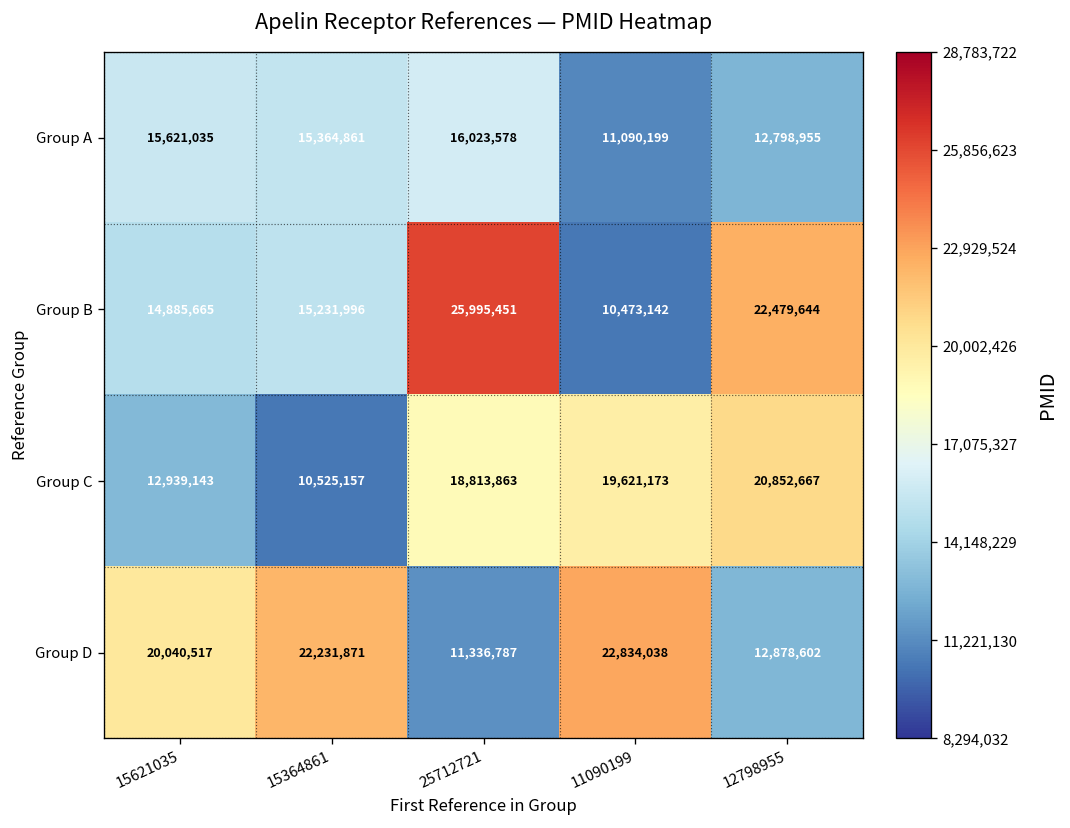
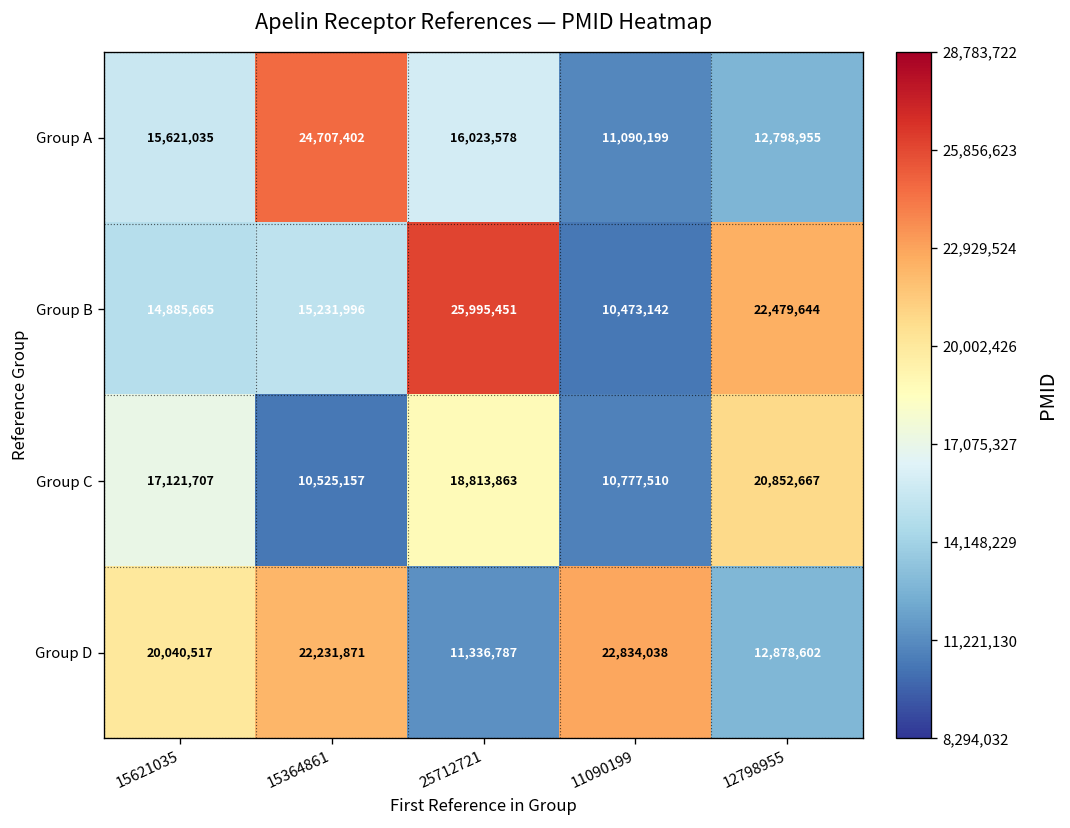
Group A, 15364861: 15,364,861 -> 24,707,402
Group C, 15621035: 12,939,143 -> 17,121,707
Group C, 11090199: 19,621,173 -> 10,777,510
